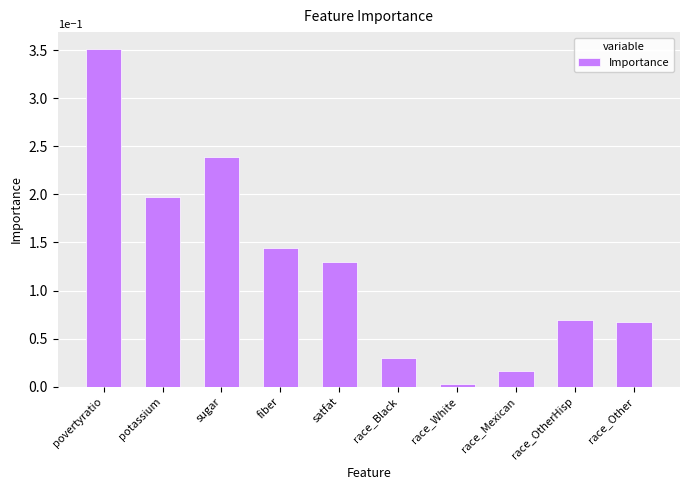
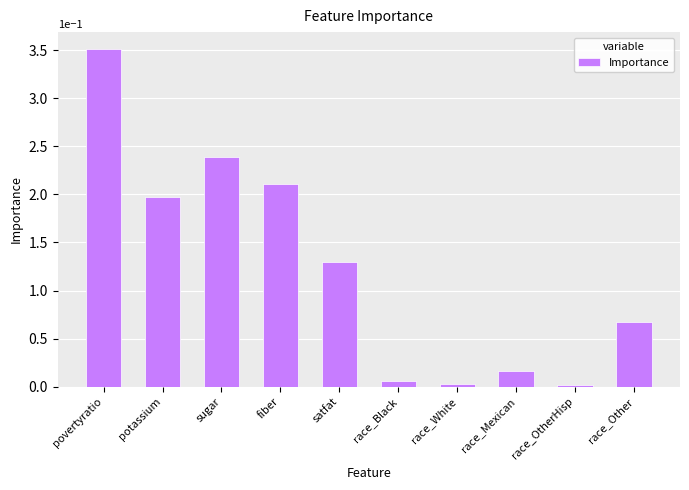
fiber: 0.14 -> 0.21
race_Black: 0.03 -> 0.01
race_OtherHisp: 0.07 -> 0.00
